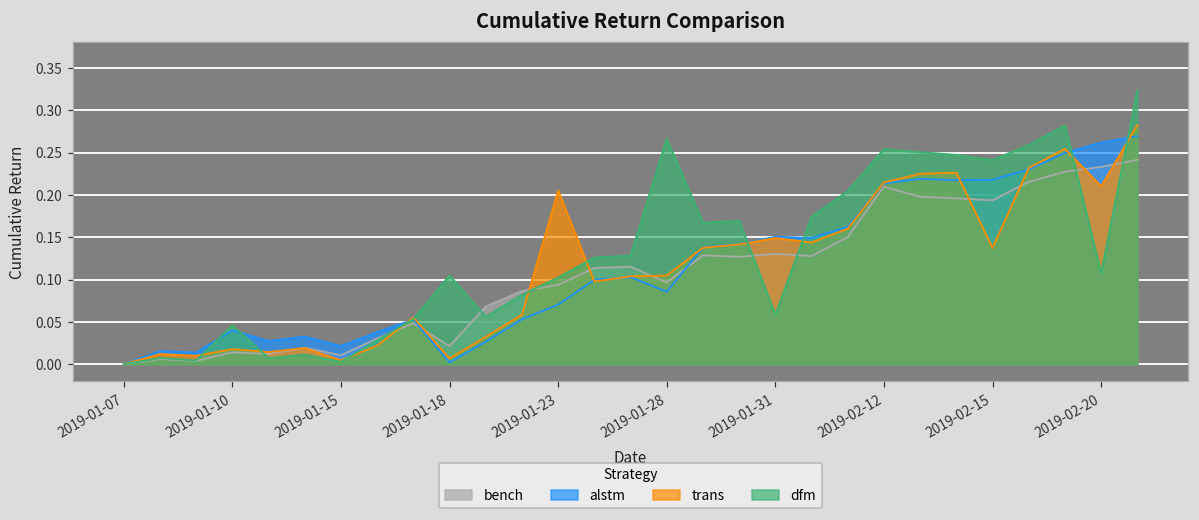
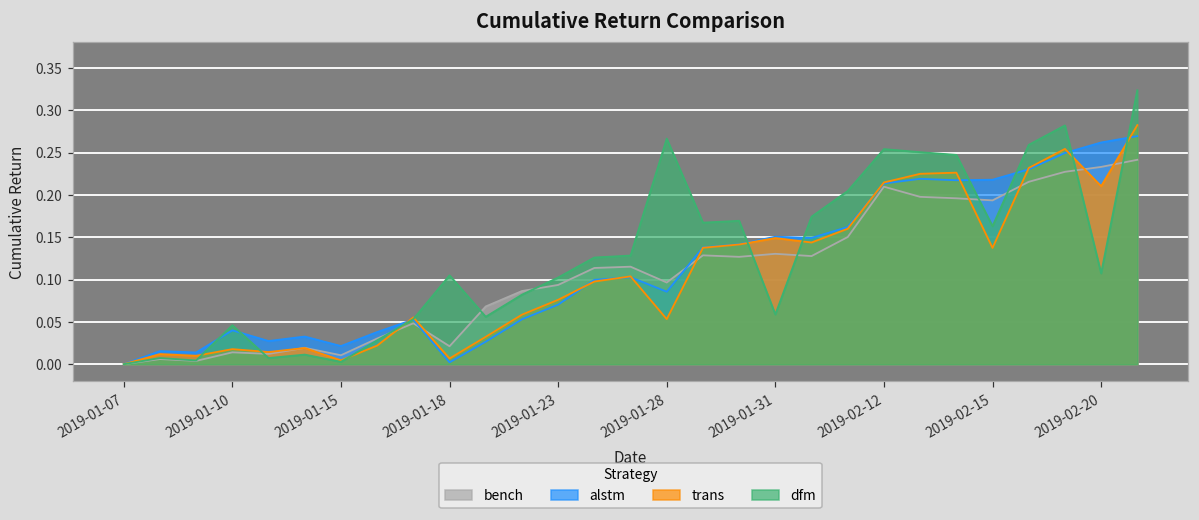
trans, 2019-01-23: 0.21 -> 0.08
trans, 2019-01-28: 0.10 -> 0.05
dfm, 2019-02-15: 0.24 -> 0.16
